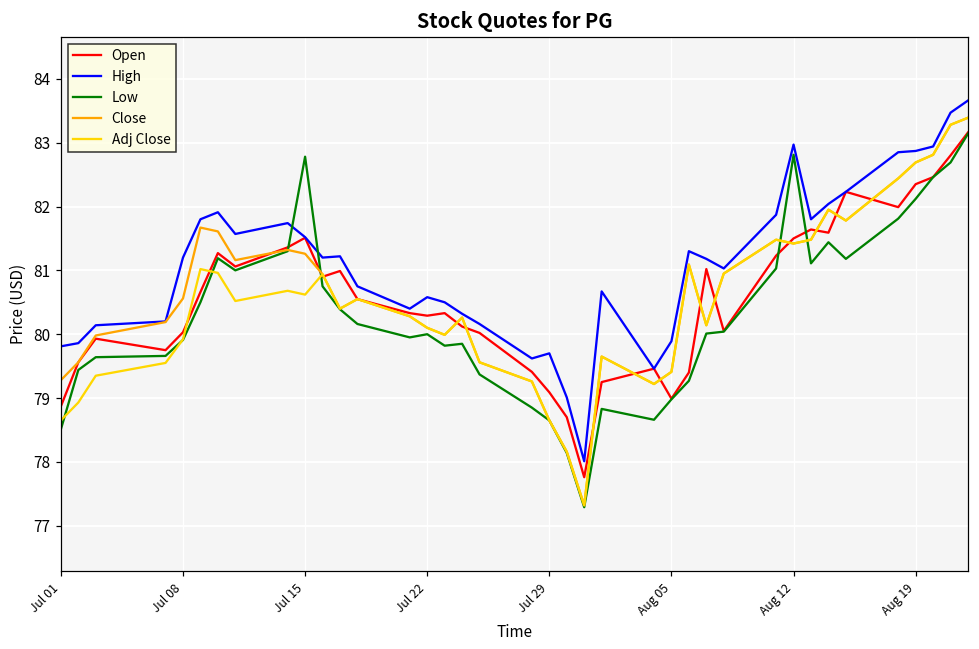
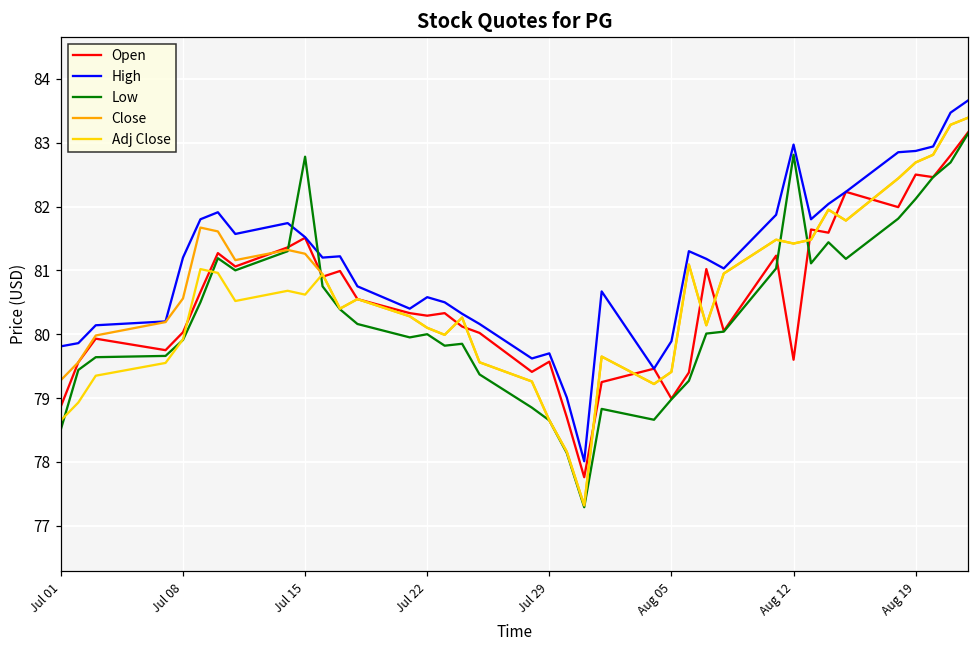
Open, Jul 29: 79.1 -> 79.6
Open, Aug 12: 81.5 -> 79.6
Open, Aug 19: 82.4 -> 82.5
